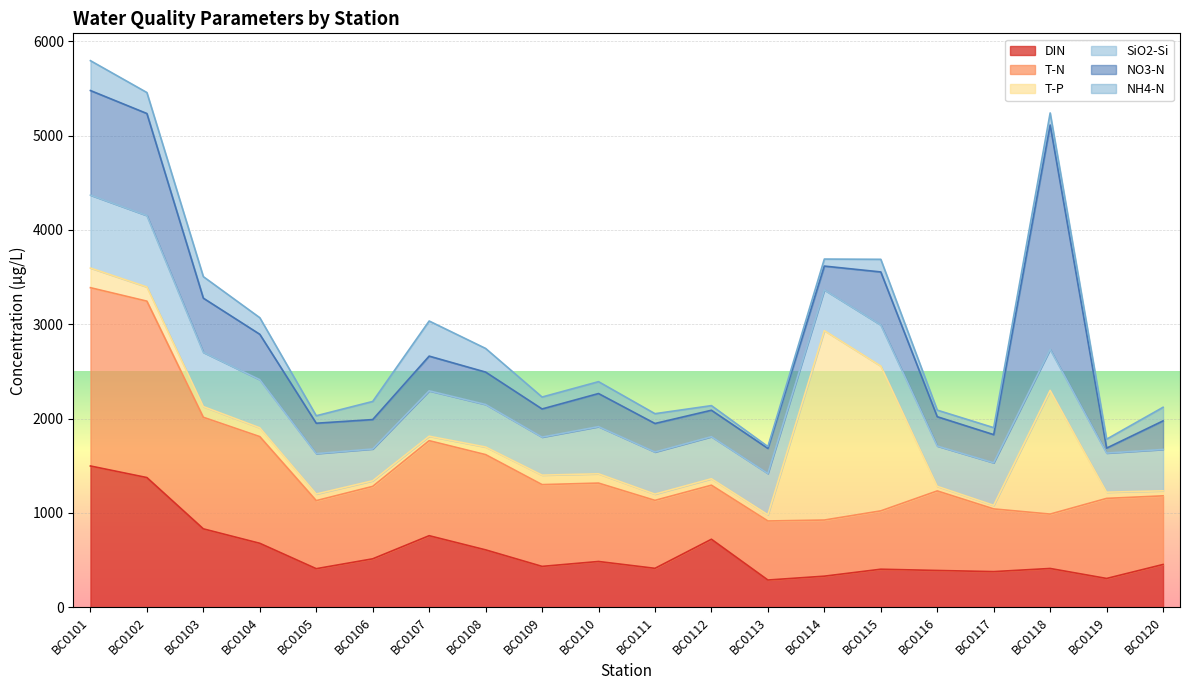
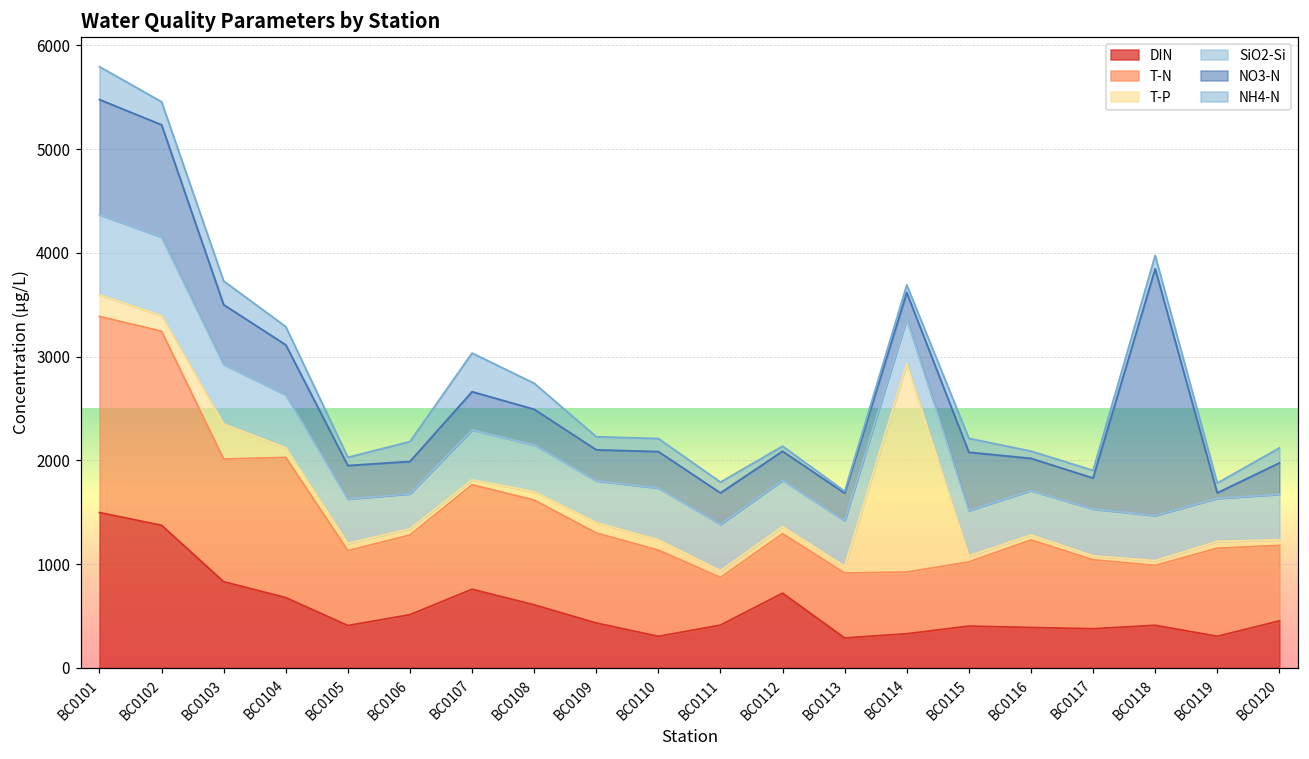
T-P, BC0103: 100 -> 300
T-N, BC0104: 1100 -> 1400
DIN, BC0110: 500 -> 300
T-N, BC0111: 700 -> 500
T-P, BC0115: 1500 -> 100
T-P, BC0118: 1300 -> 0
